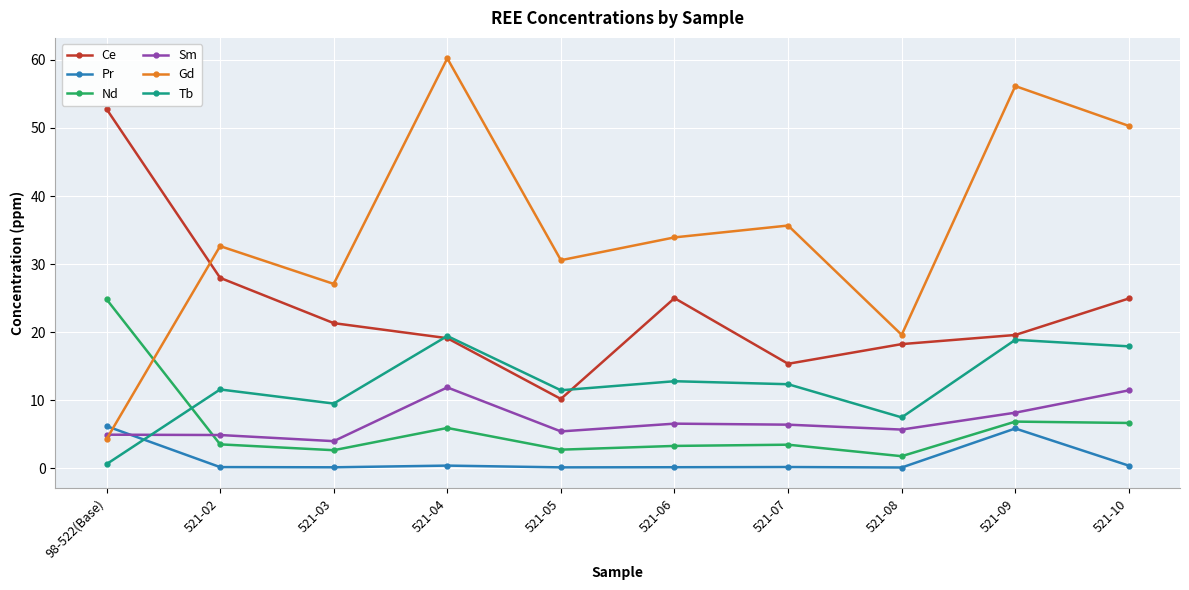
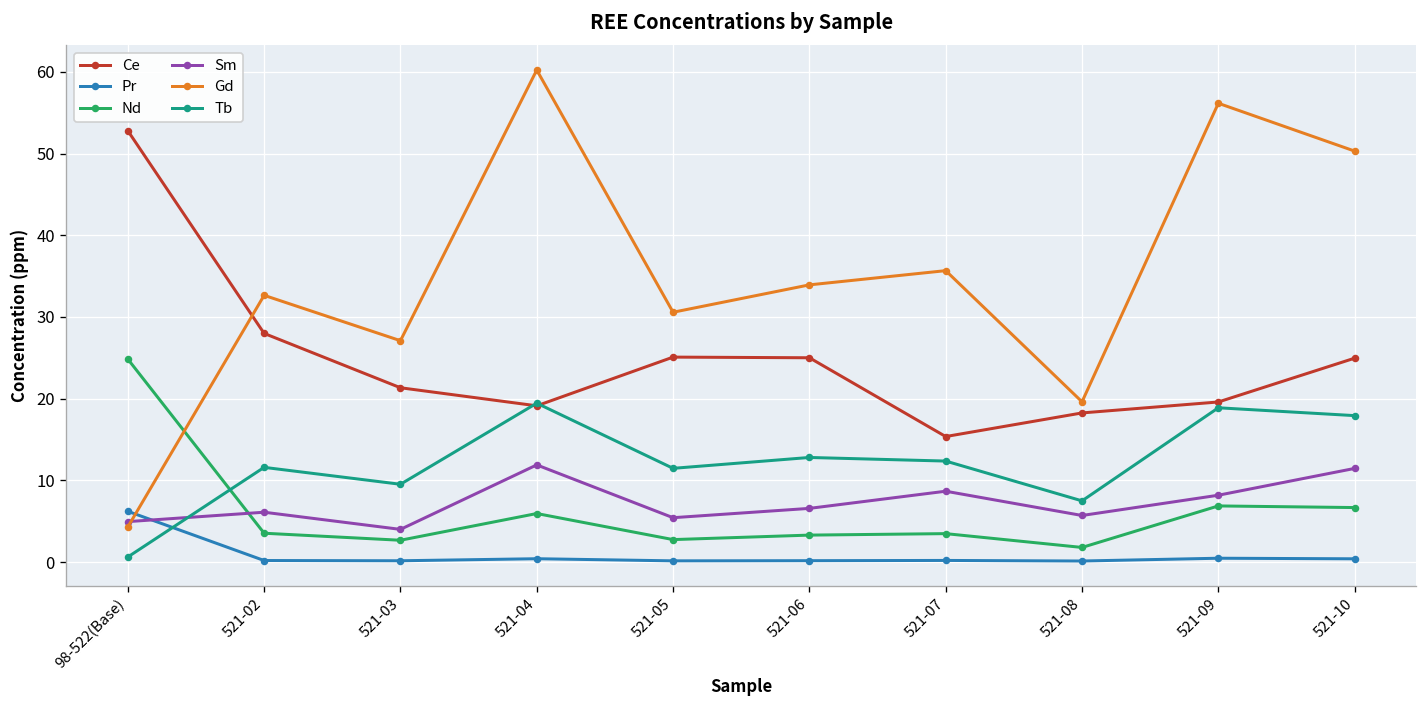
Sm, 521-02: 5 -> 6
Ce, 521-05: 10 -> 25
Sm, 521-07: 6 -> 9
Pr, 521-09: 6 -> 0
